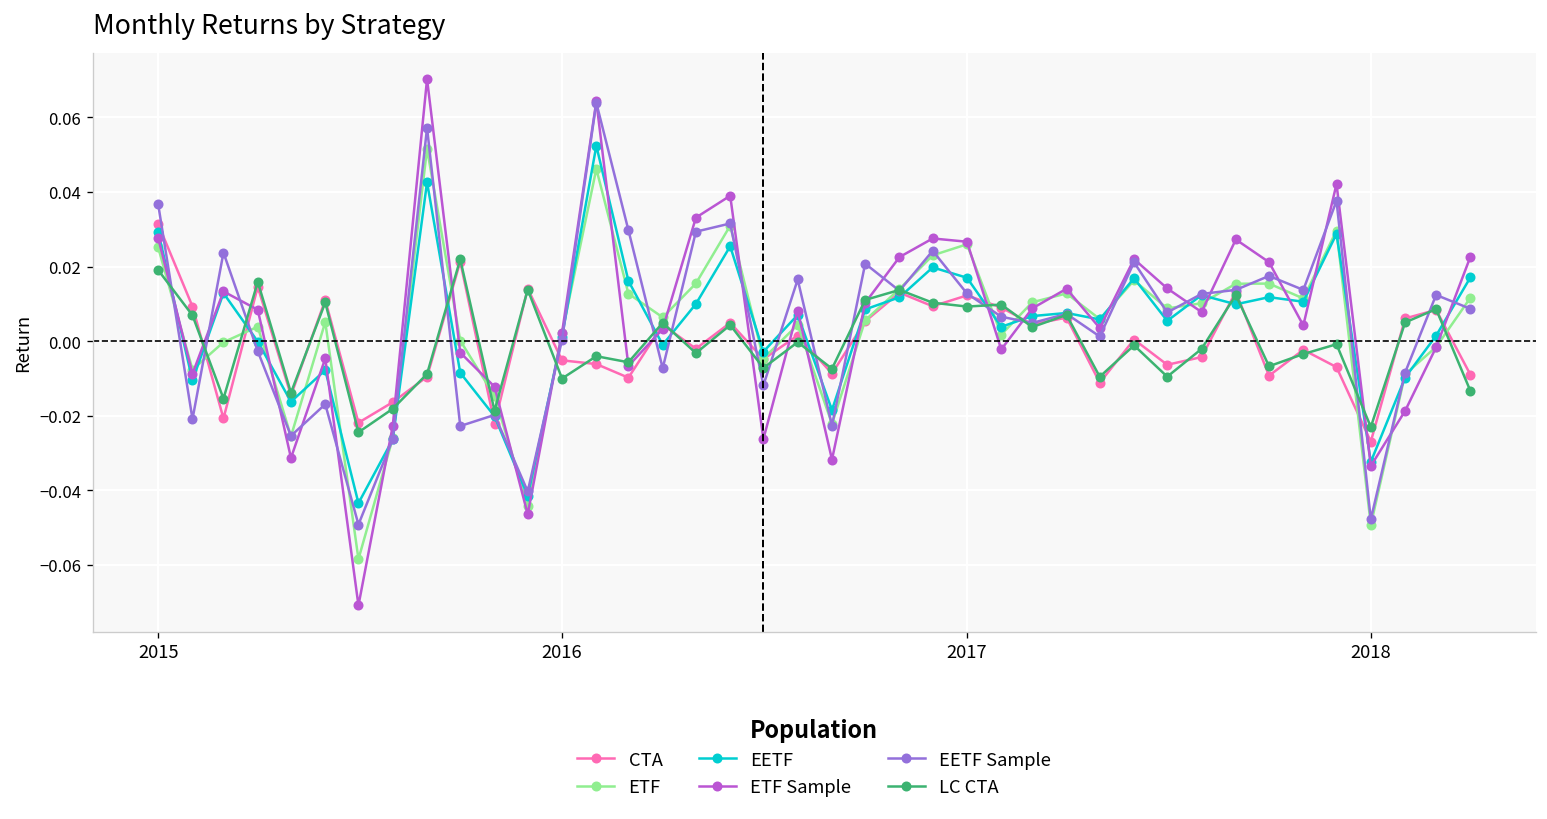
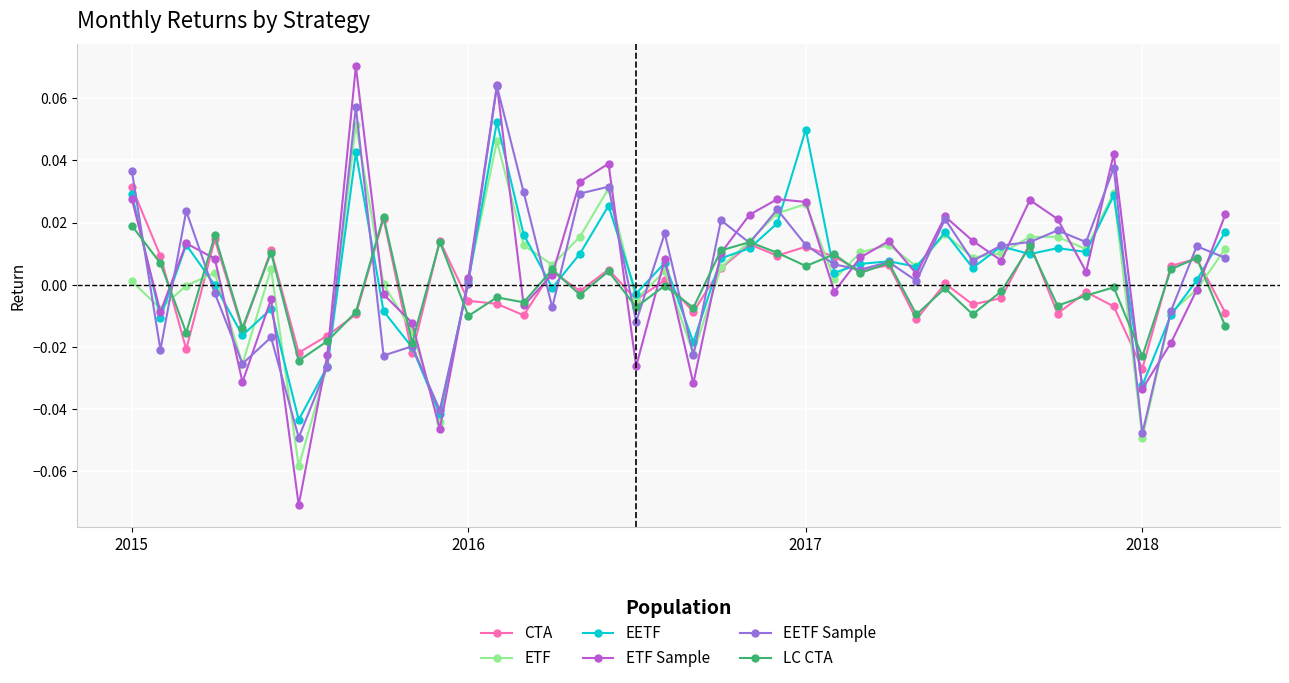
ETF, 2015: 0.025 -> 0.001
EETF, 2017: 0.017 -> 0.050
LC CTA, 2017: 0.009 -> 0.006
